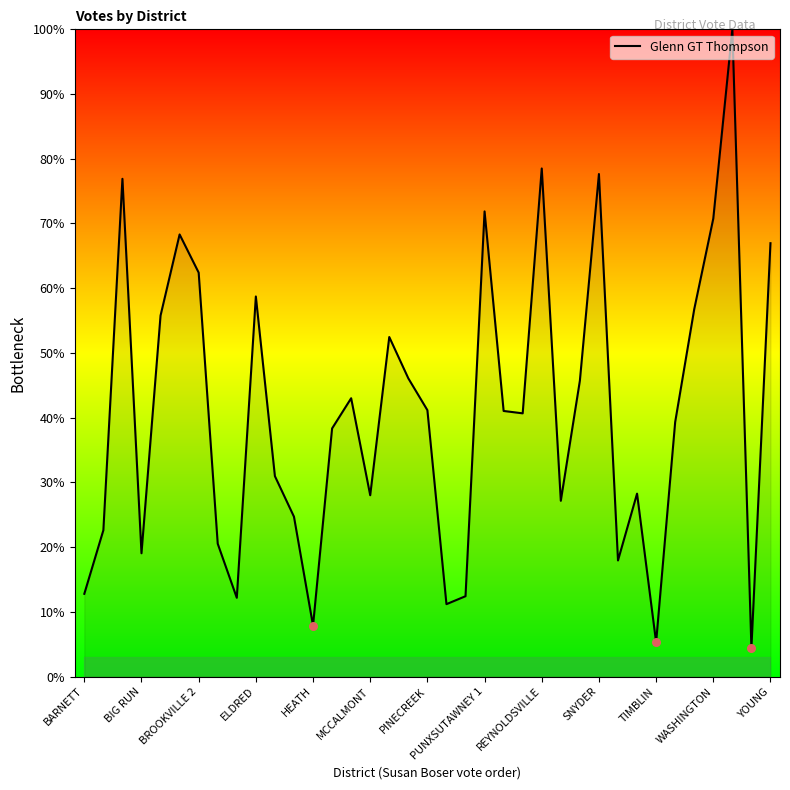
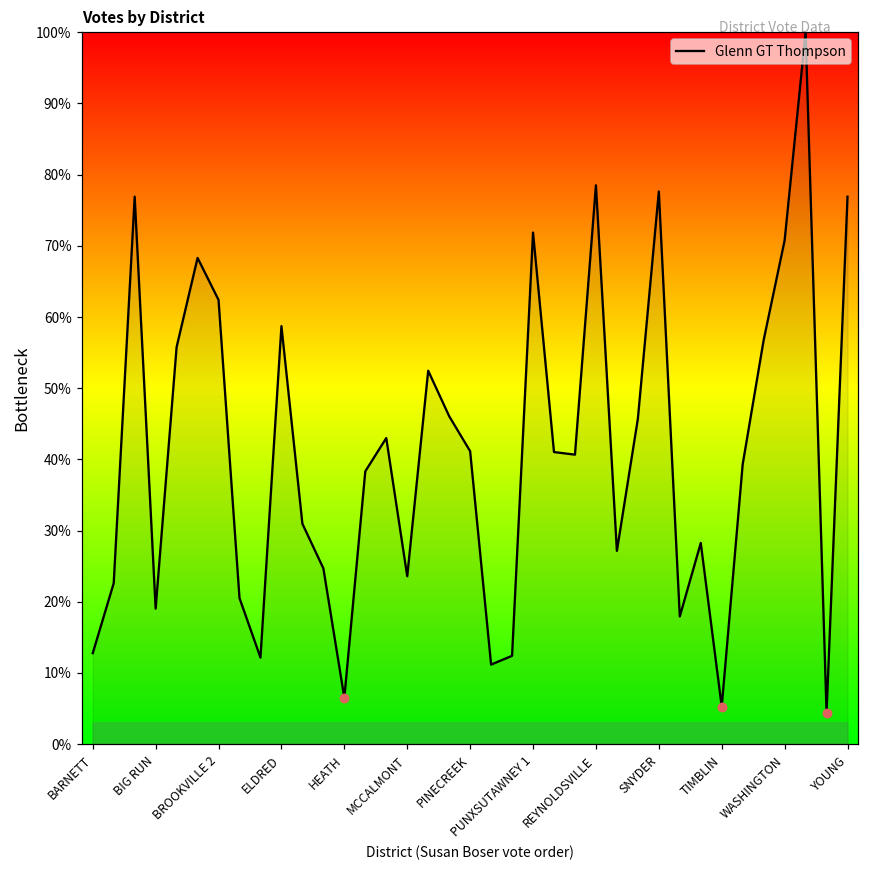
Glenn GT Thompson, HEATH: 8% -> 7%
Glenn GT Thompson, MCCALMONT: 28% -> 24%
Glenn GT Thompson, YOUNG: 67% -> 77%
